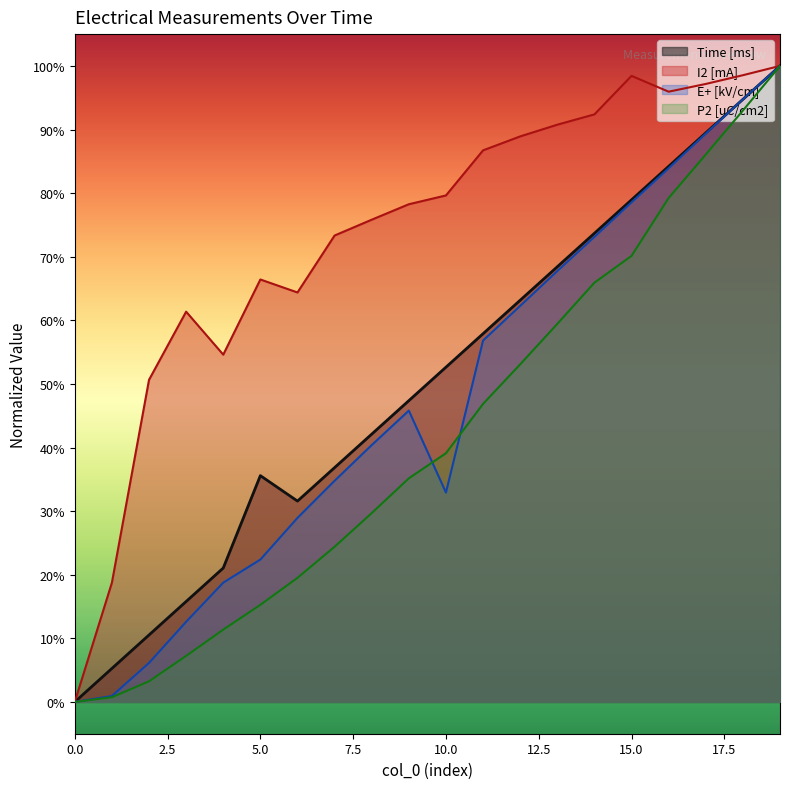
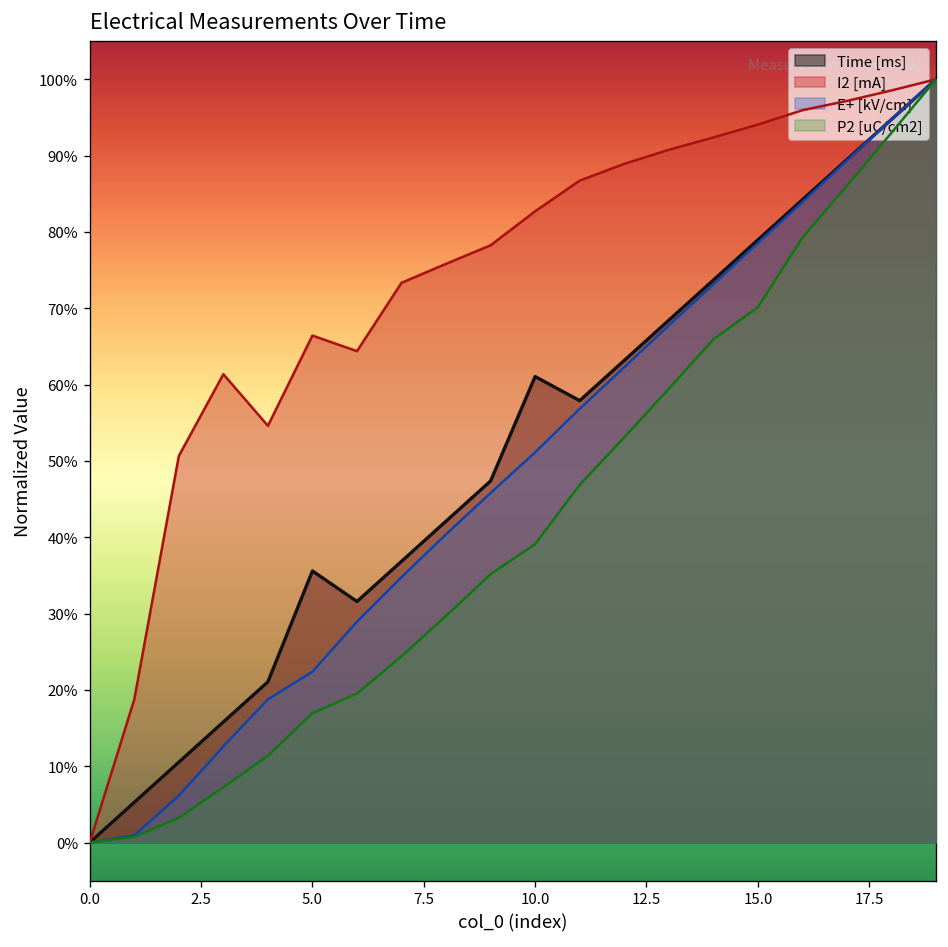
P2 [uC/cm2], 5.0: 15% -> 17%
Time [ms], 10.0: 53% -> 61%
I2 [mA], 10.0: 80% -> 83%
E+ [kV/cm], 10.0: 33% -> 51%
I2 [mA], 15.0: 98% -> 94%
